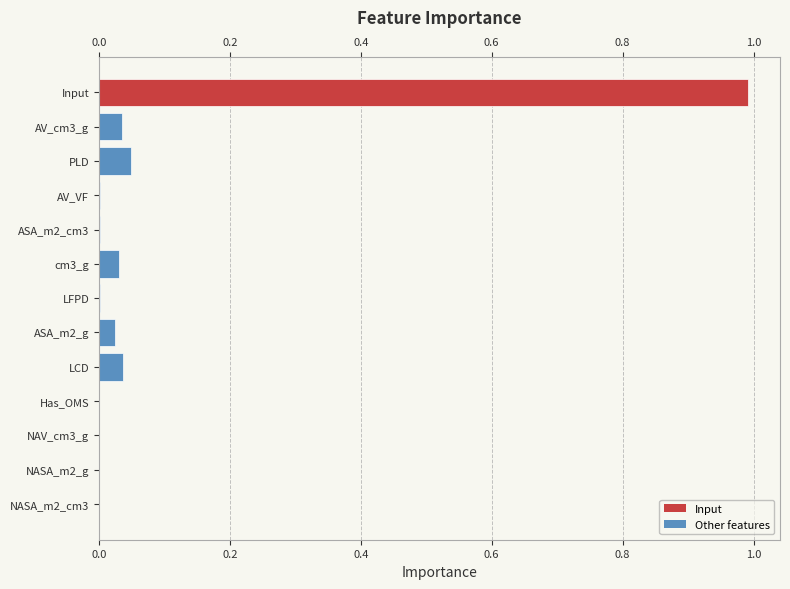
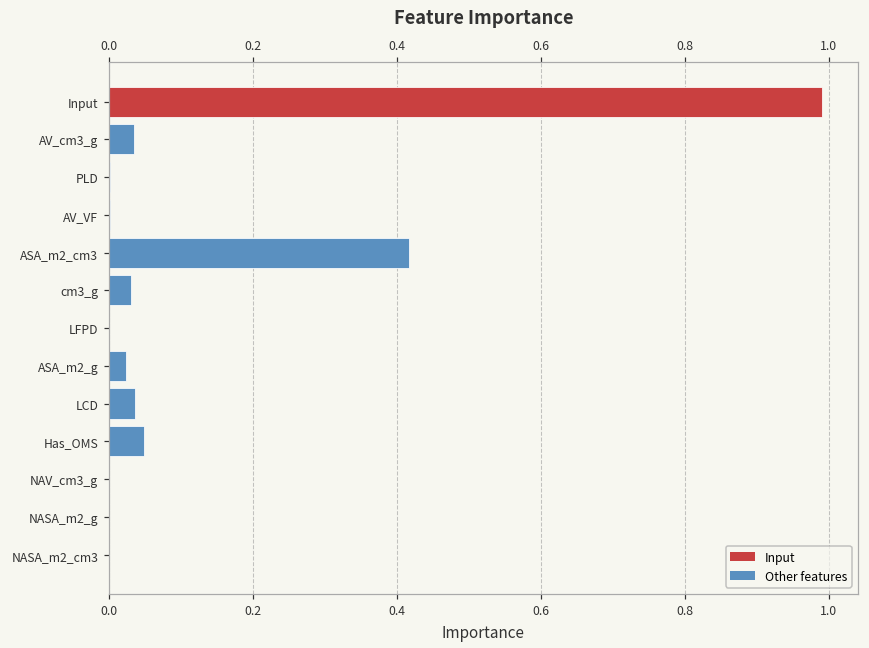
PLD: 0.05 -> 0.00
ASA_m2_cm3: 0.00 -> 0.42
Has_OMS: 0.00 -> 0.05
